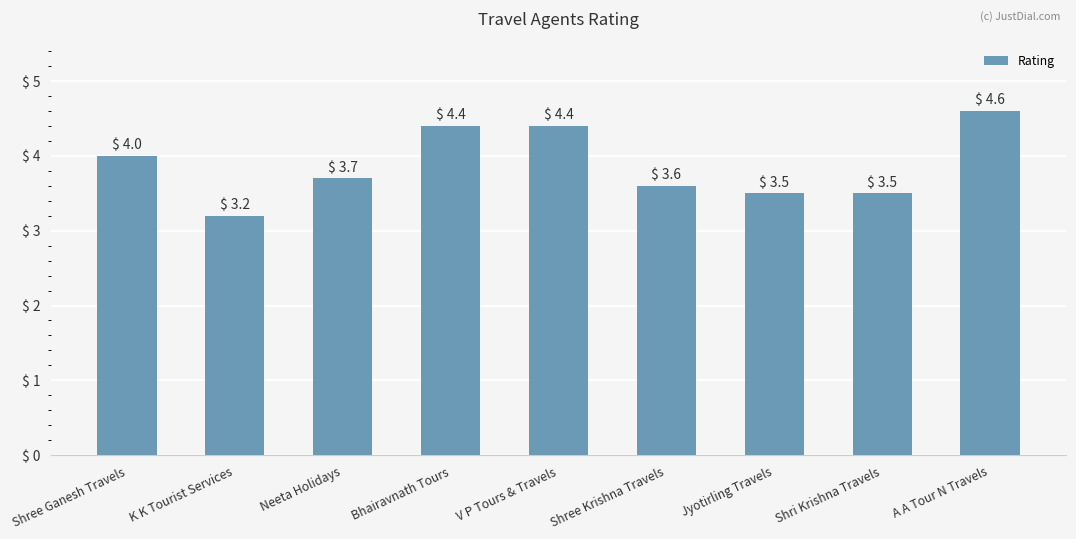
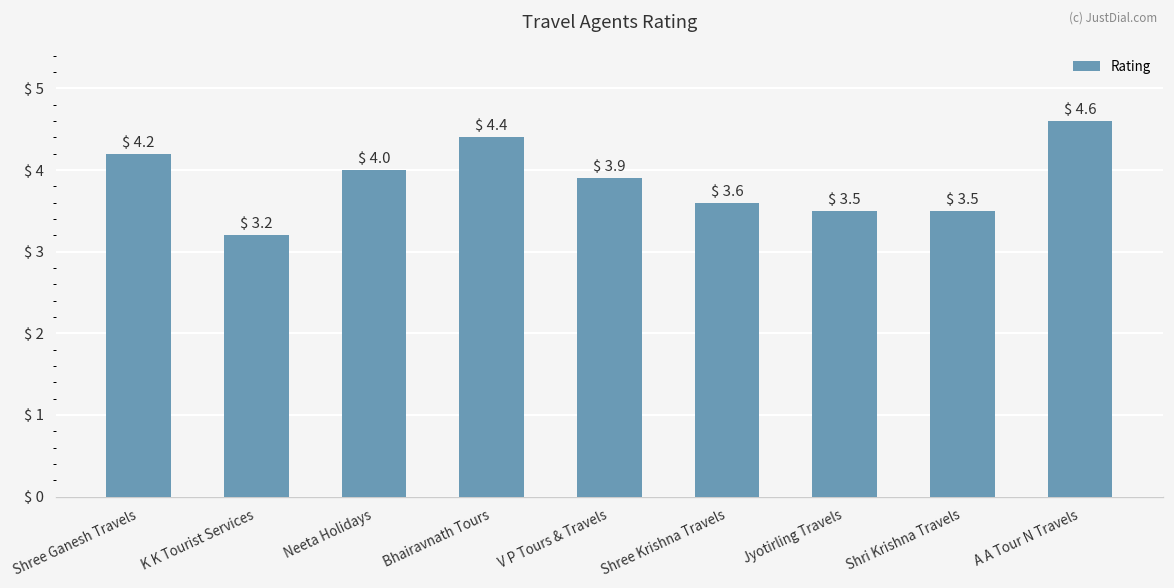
Shree Ganesh Travels: 4.0 -> 4.2
Neeta Holidays: 3.7 -> 4.0
V P Tours & Travels: 4.4 -> 3.9
